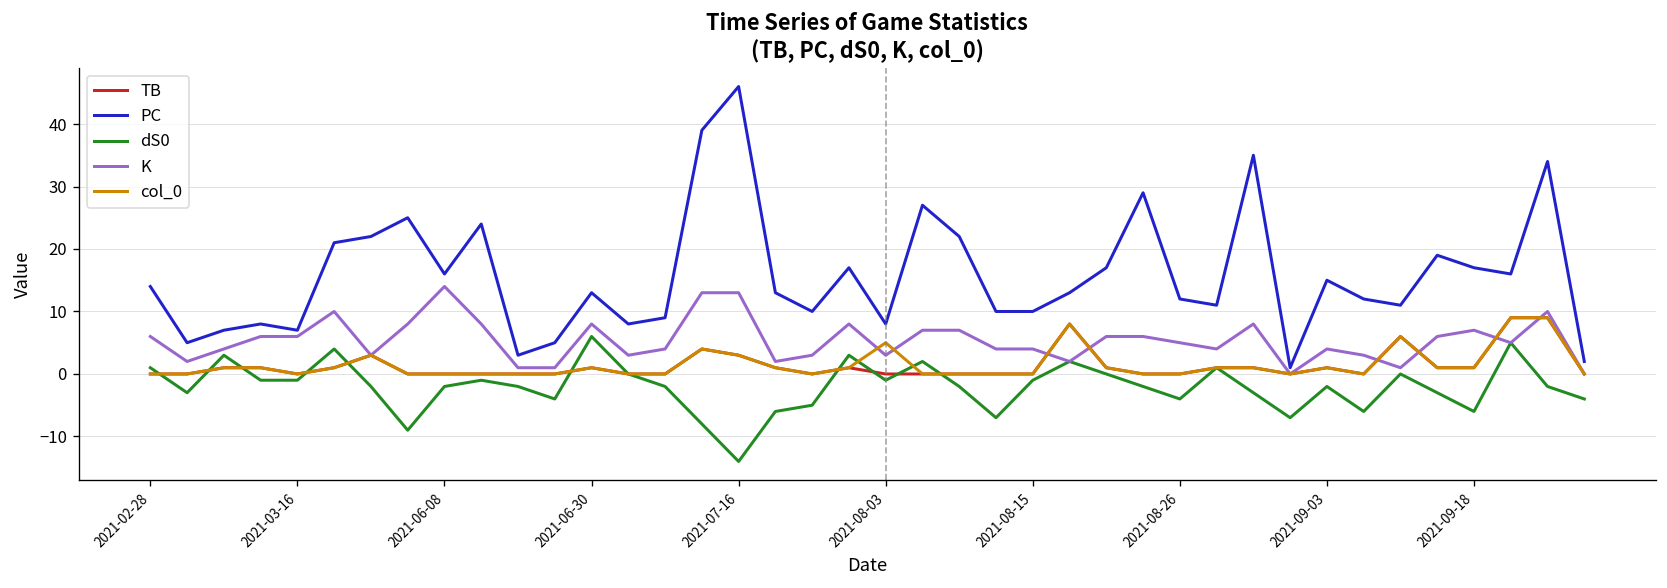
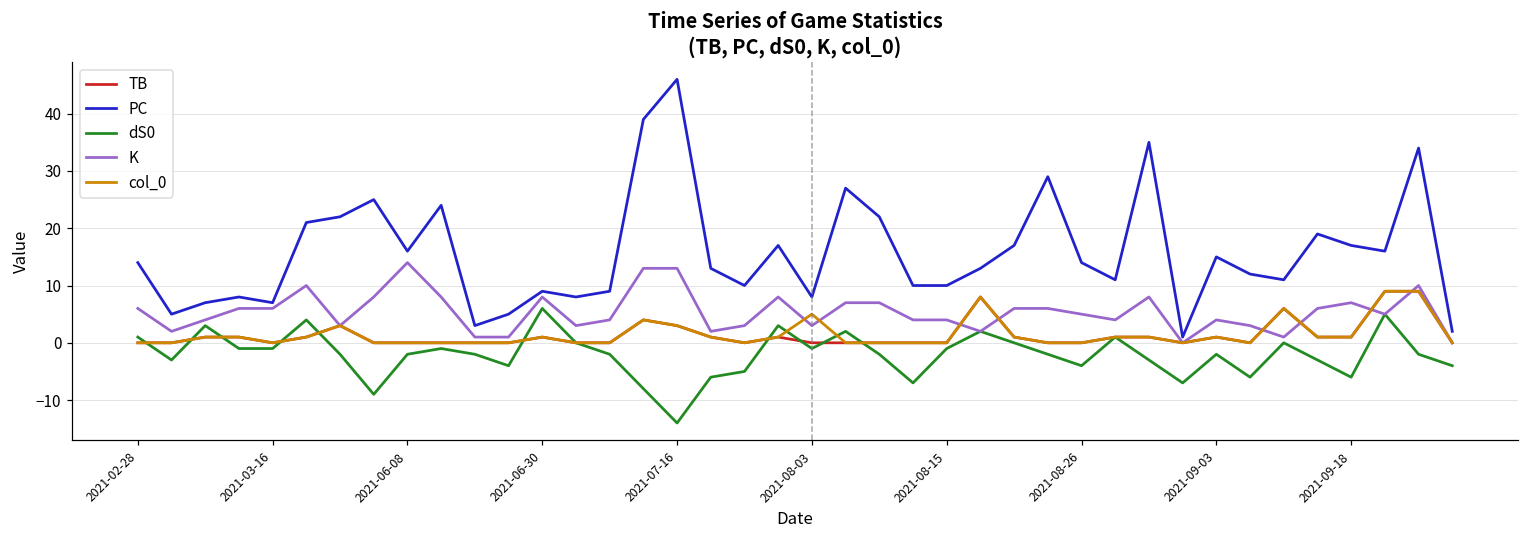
PC, 2021-06-30: 13 -> 9
PC, 2021-08-26: 12 -> 14
